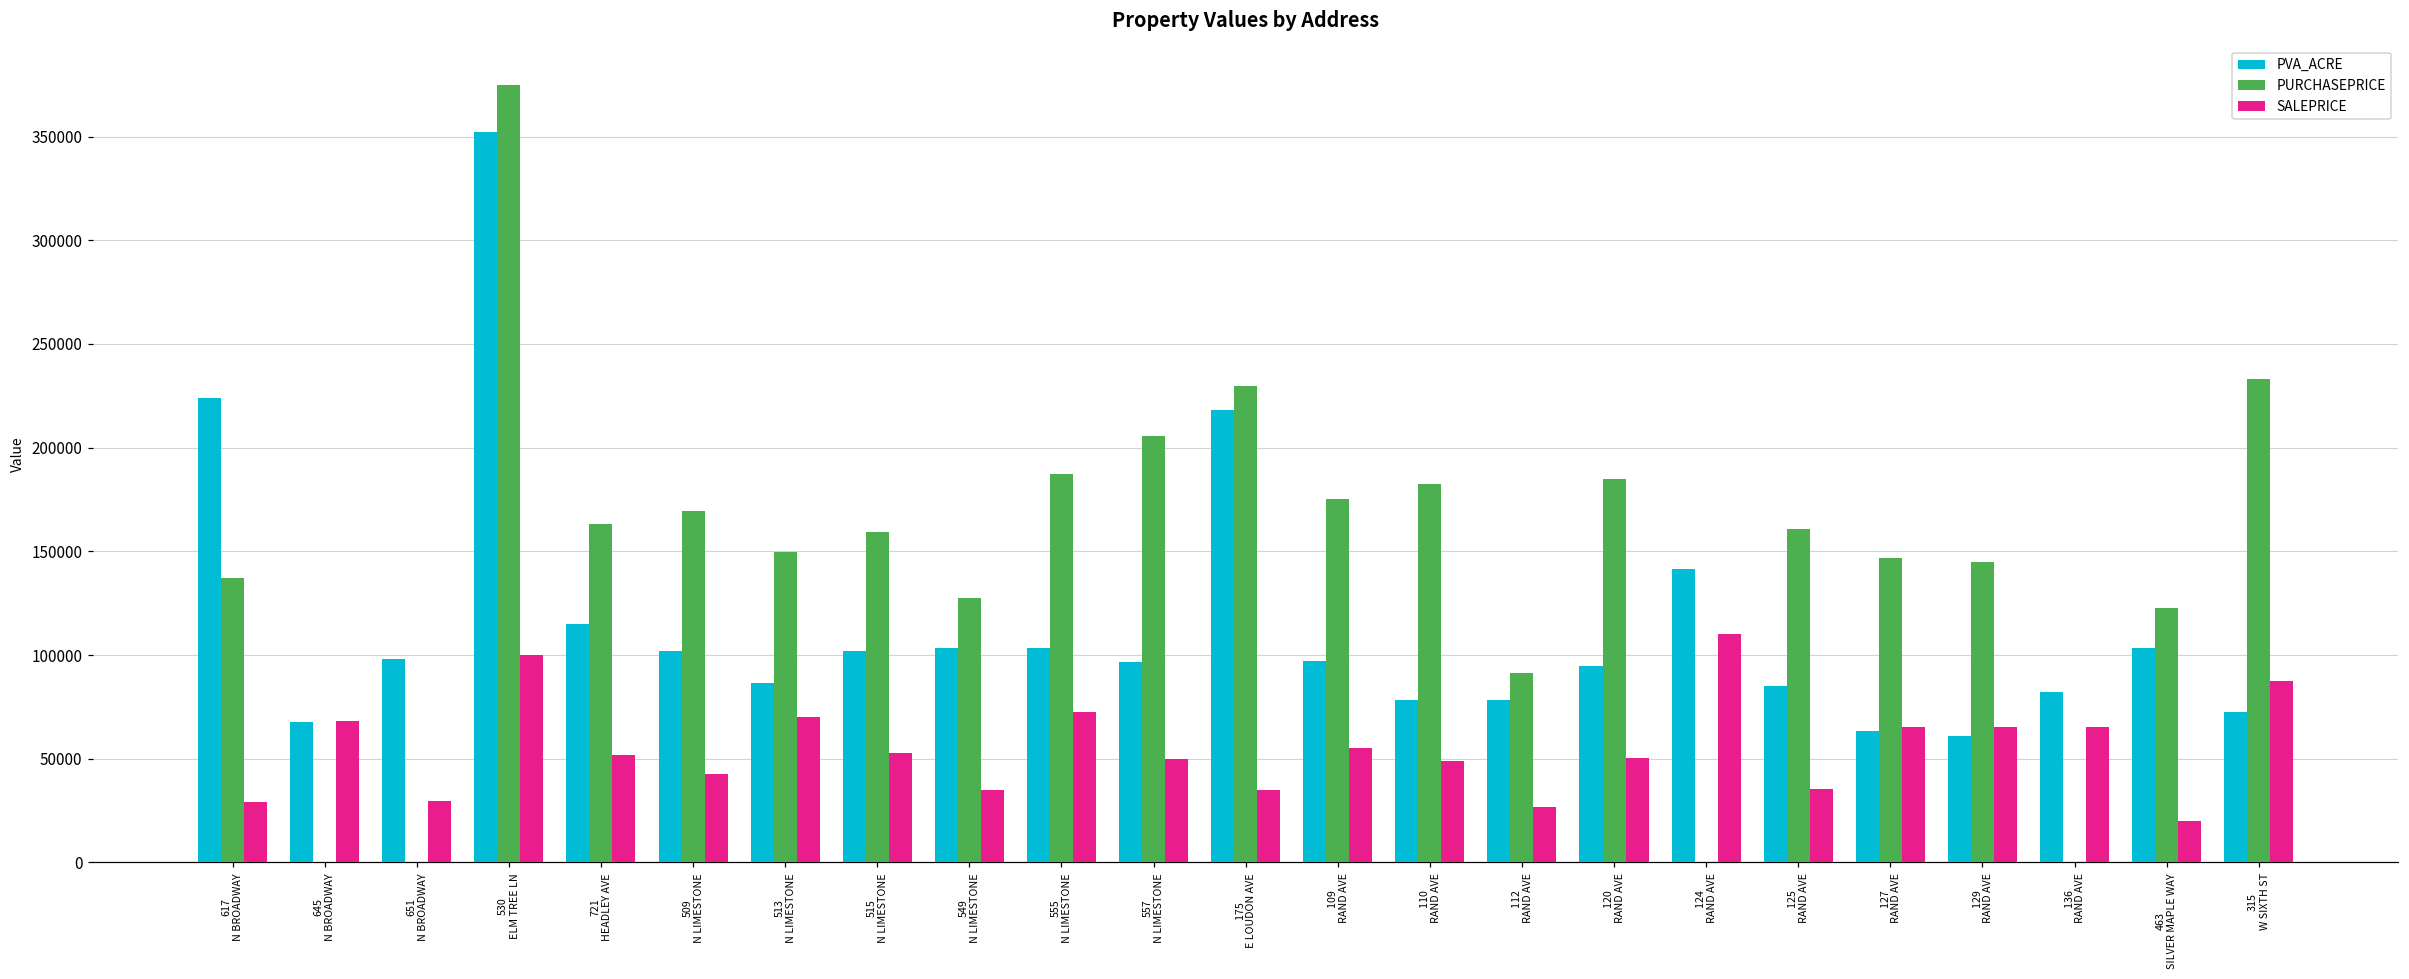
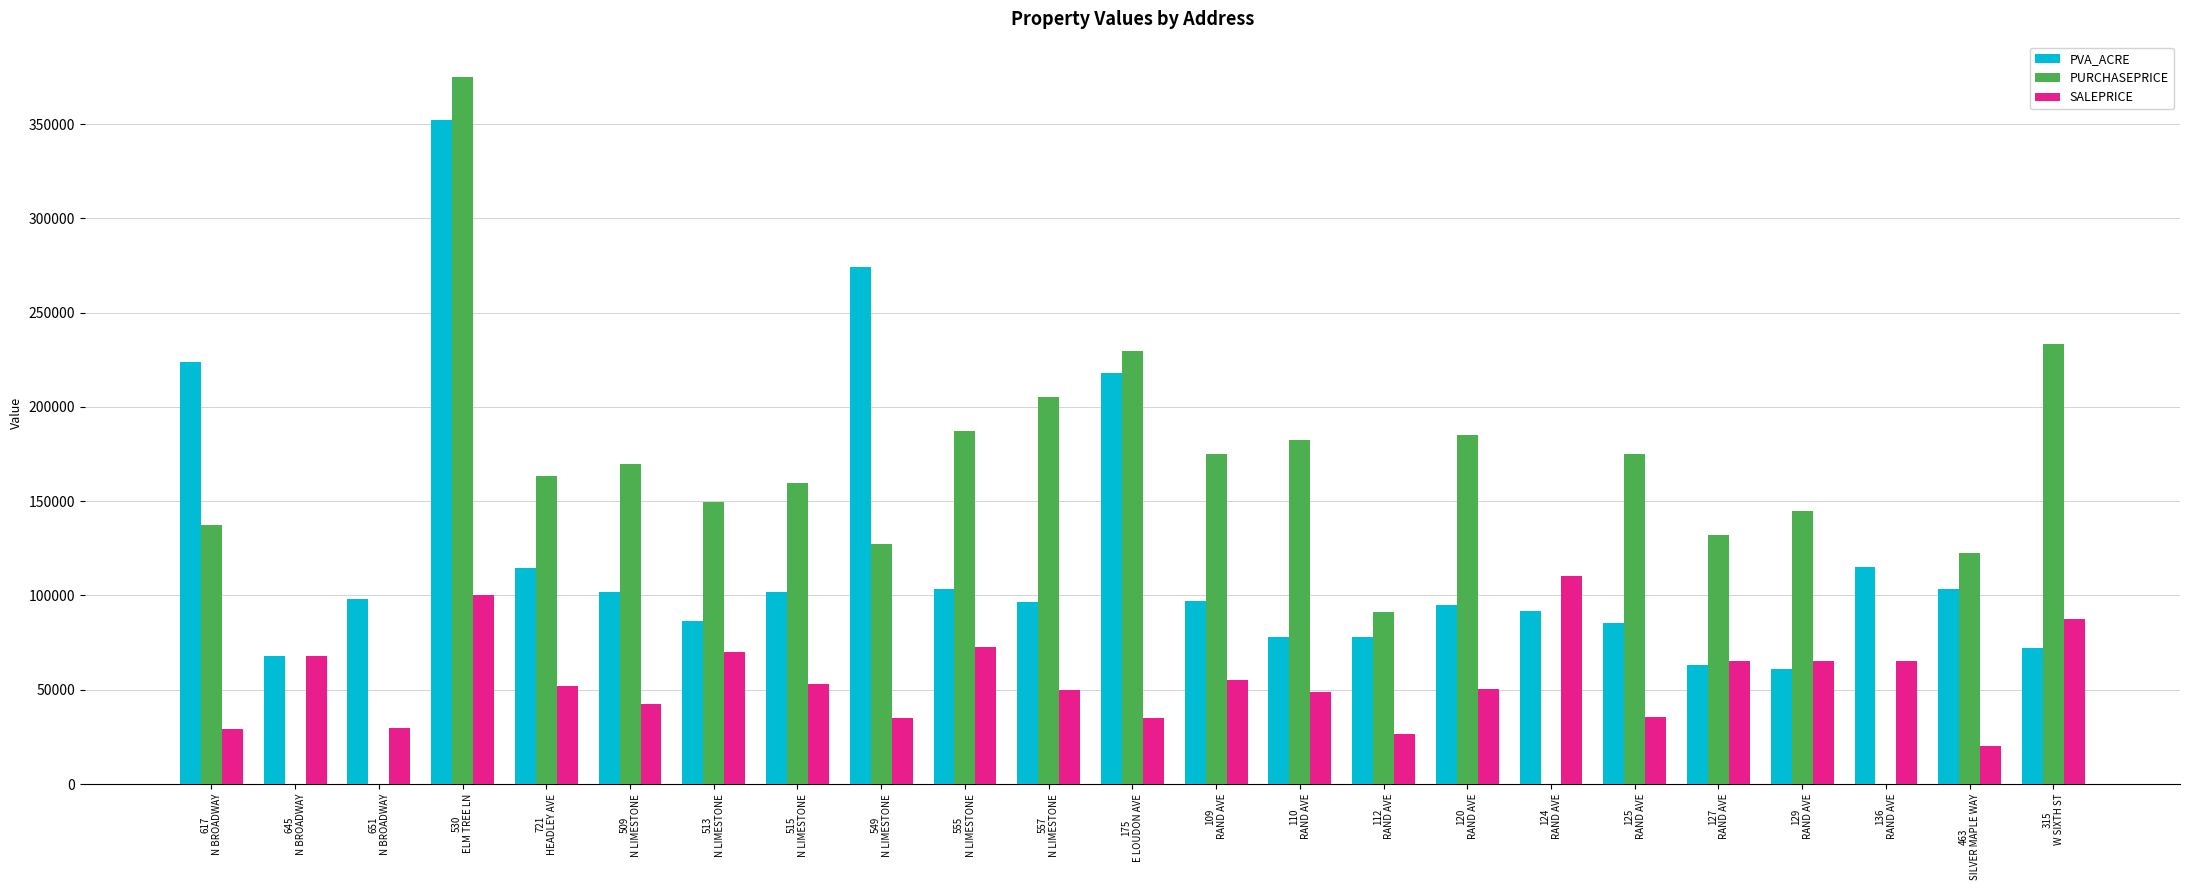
PVA_ACRE, 549 N LIMESTONE: 104000 -> 274000
PVA_ACRE, 124 RAND AVE: 142000 -> 92000
PURCHASEPRICE, 125 RAND AVE: 161000 -> 175000
PURCHASEPRICE, 127 RAND AVE: 147000 -> 132000
PVA_ACRE, 136 RAND AVE: 82000 -> 115000
